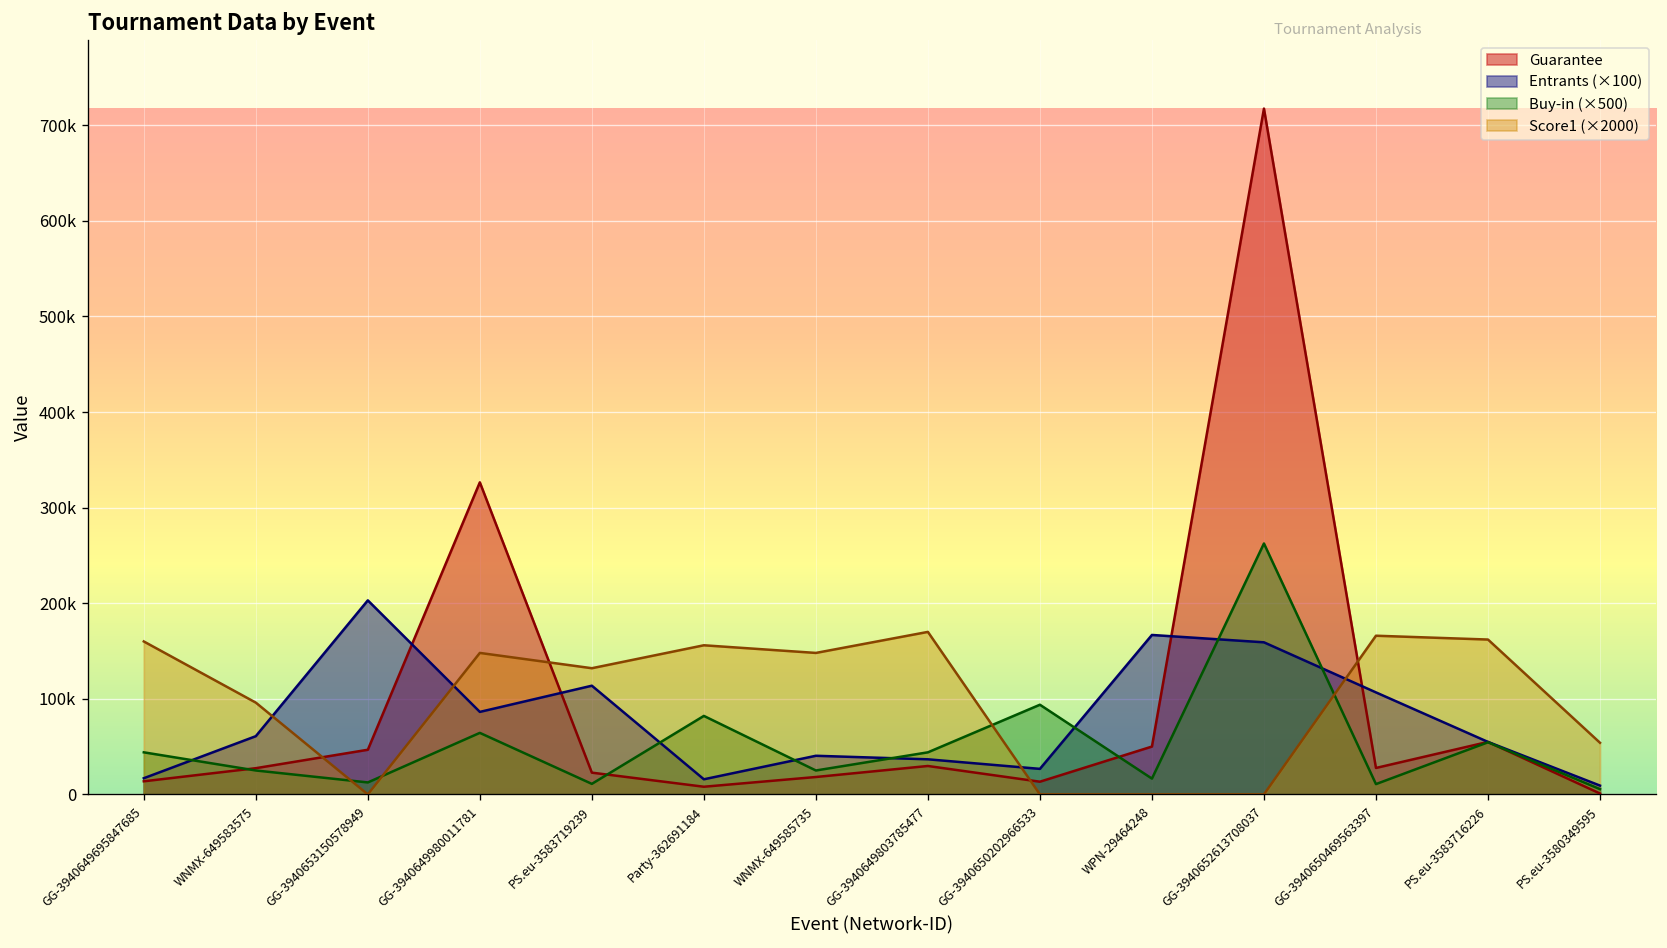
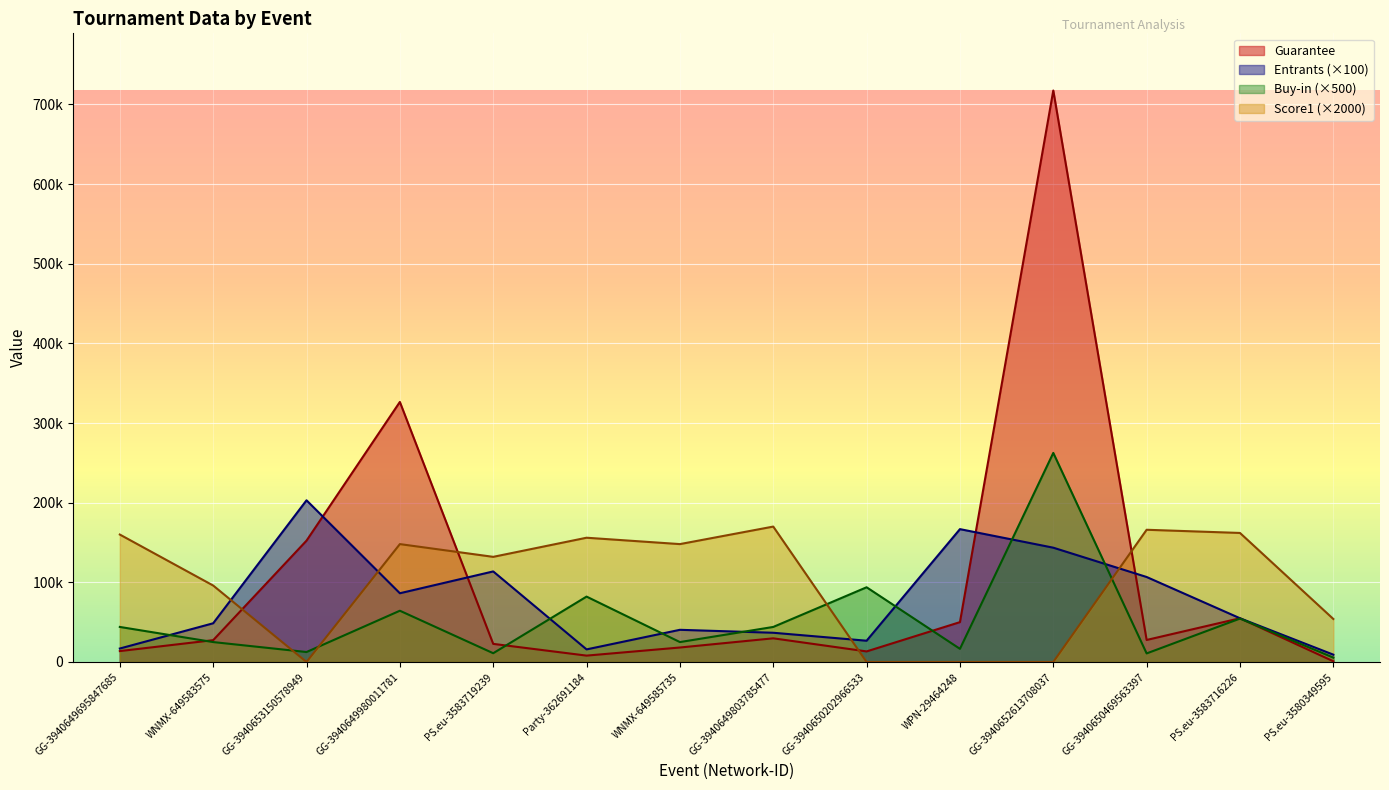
Entrants (×100), WNMX-649583575: 60000 -> 50000
Guarantee, GG-3940653150578949: 50000 -> 150000
Entrants (×100), GG-3940652613708037: 160000 -> 140000
